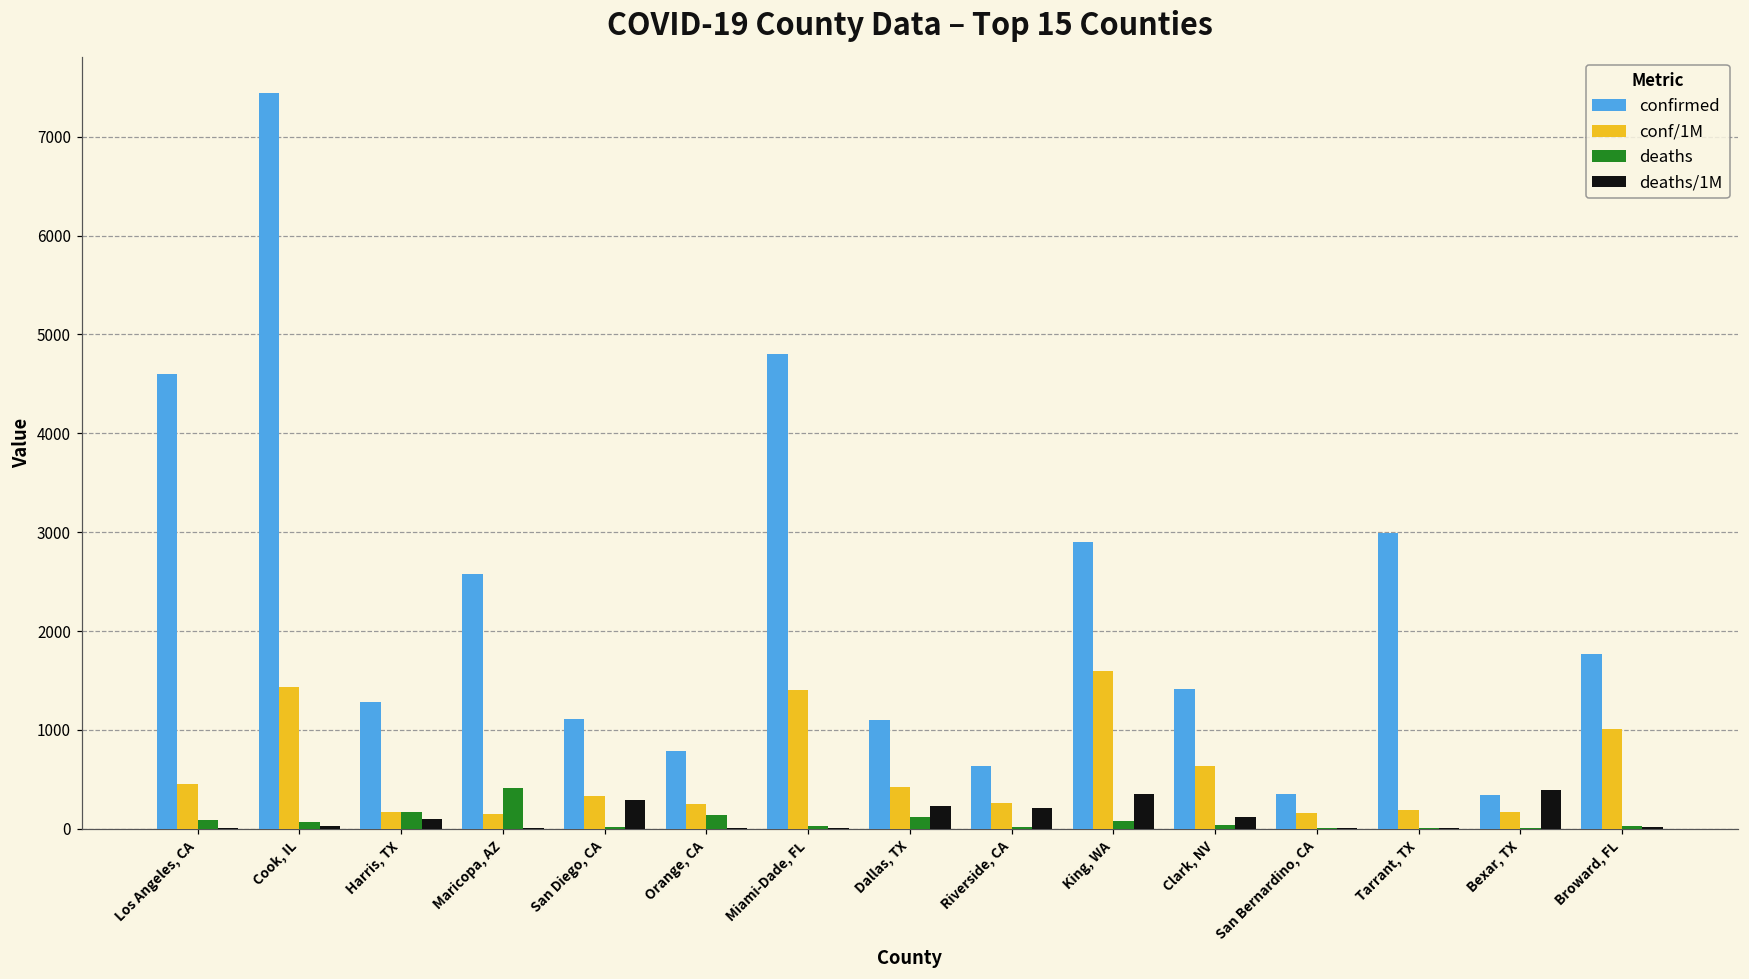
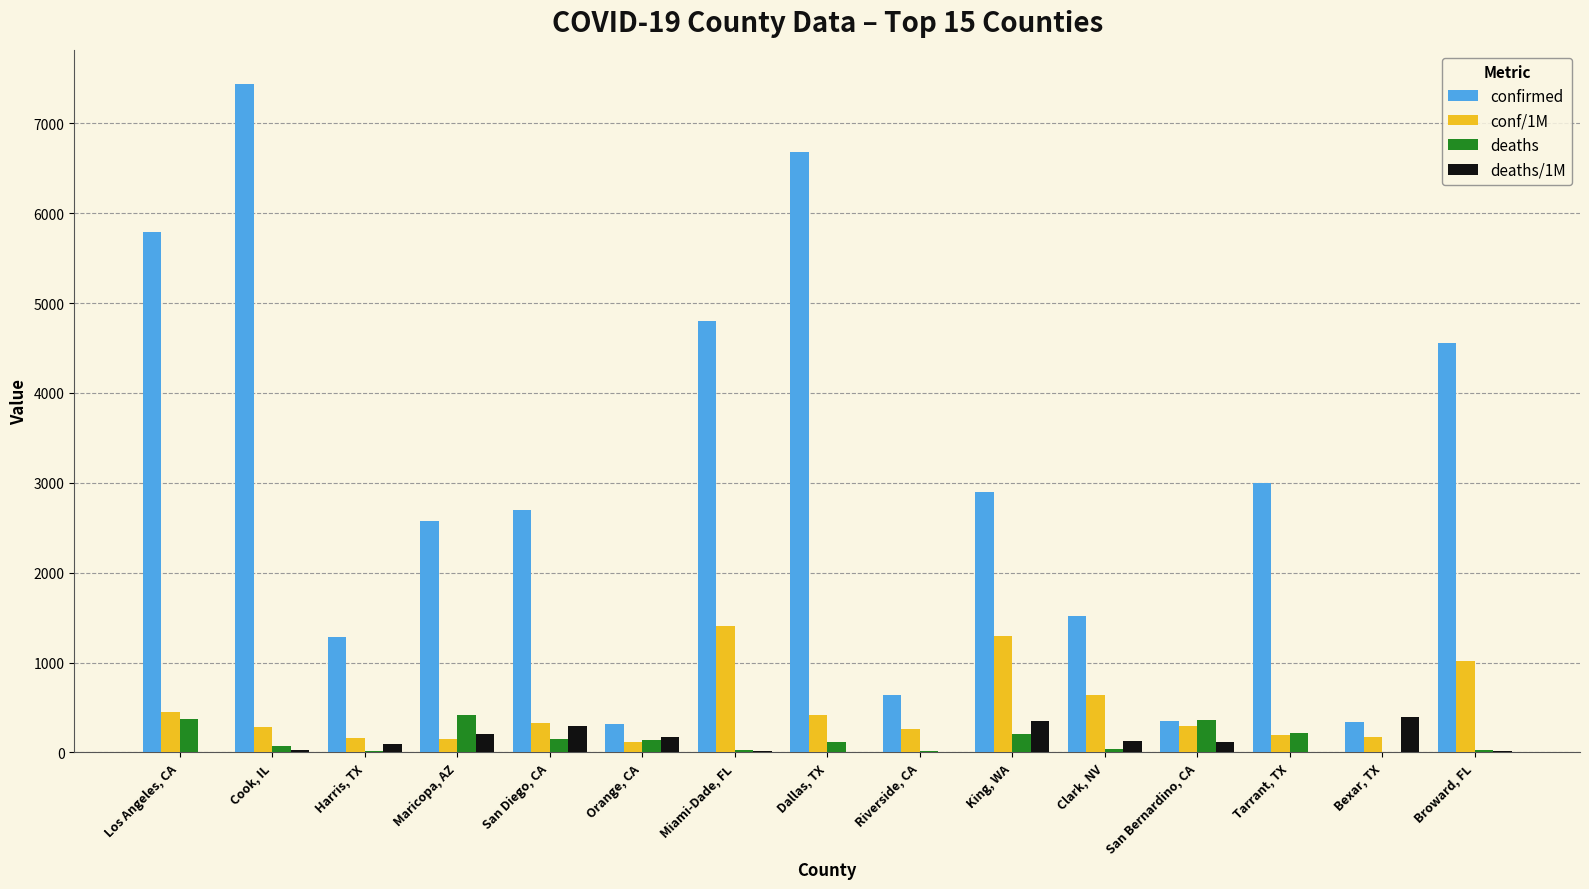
confirmed, Los Angeles, CA: 4600 -> 5800
deaths, Los Angeles, CA: 100 -> 400
conf/1M, Cook, IL: 1400 -> 300
deaths, Harris, TX: 200 -> 0
deaths/1M, Maricopa, AZ: 0 -> 200
confirmed, San Diego, CA: 1100 -> 2700
deaths, San Diego, CA: 0 -> 200
confirmed, Orange, CA: 800 -> 300
conf/1M, Orange, CA: 200 -> 100
deaths/1M, Orange, CA: 0 -> 200
confirmed, Dallas, TX: 1100 -> 6700
deaths/1M, Dallas, TX: 200 -> 0
deaths/1M, Riverside, CA: 200 -> 0
conf/1M, King, WA: 1600 -> 1300
deaths, King, WA: 100 -> 200
confirmed, Clark, NV: 1400 -> 1500
conf/1M, San Bernardino, CA: 200 -> 300
deaths, San Bernardino, CA: 0 -> 400
deaths/1M, San Bernardino, CA: 0 -> 100
deaths, Tarrant, TX: 0 -> 200
confirmed, Broward, FL: 1800 -> 4600
